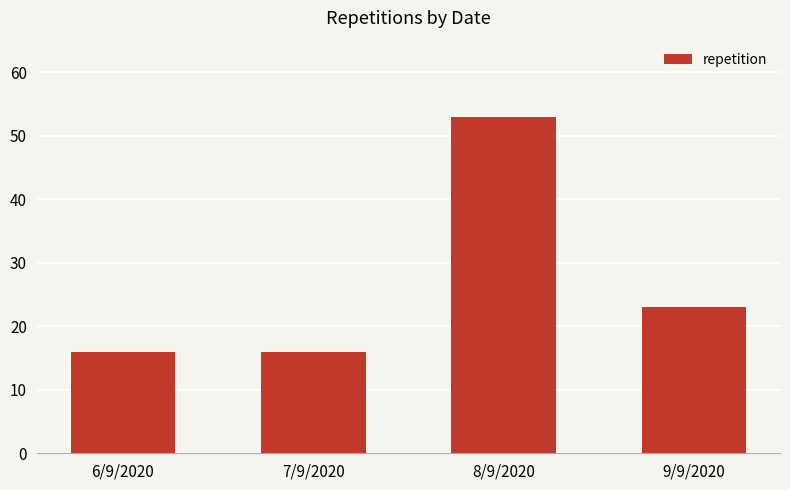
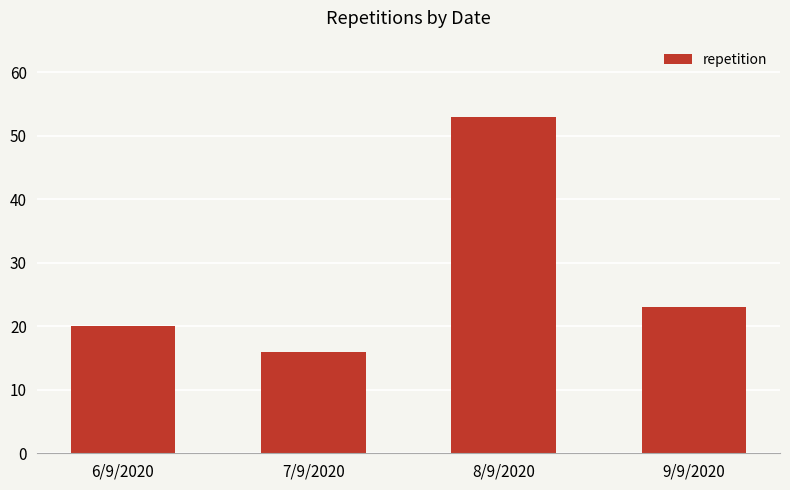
6/9/2020: 16 -> 20
